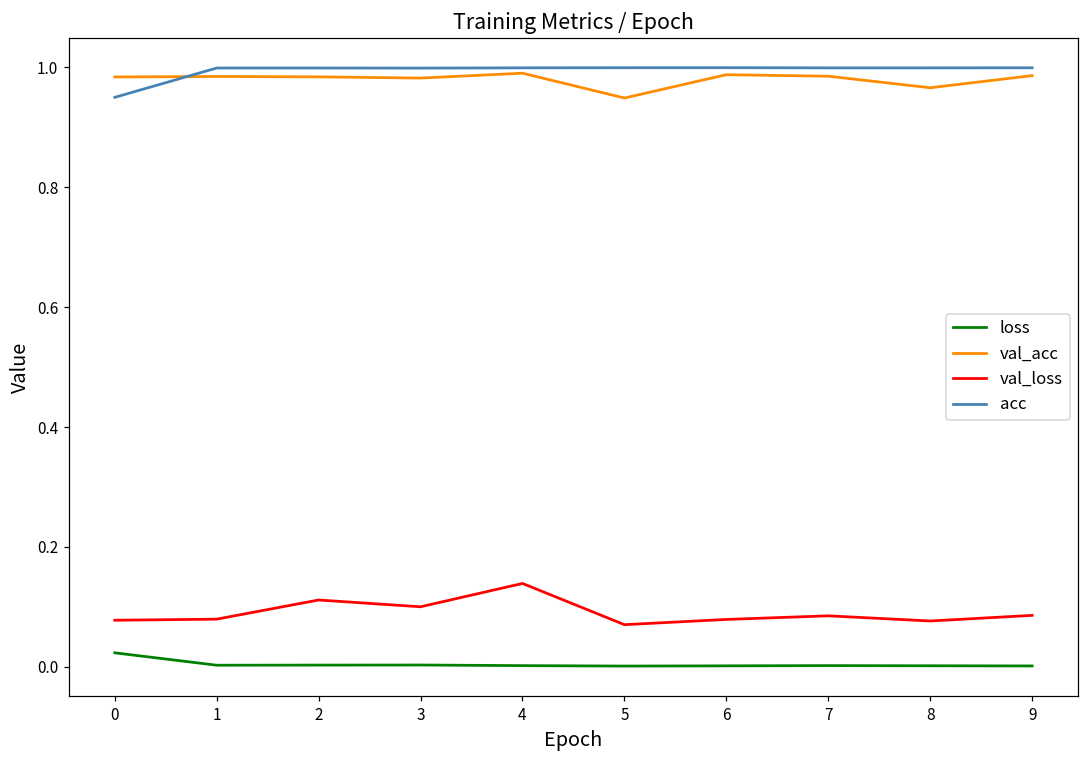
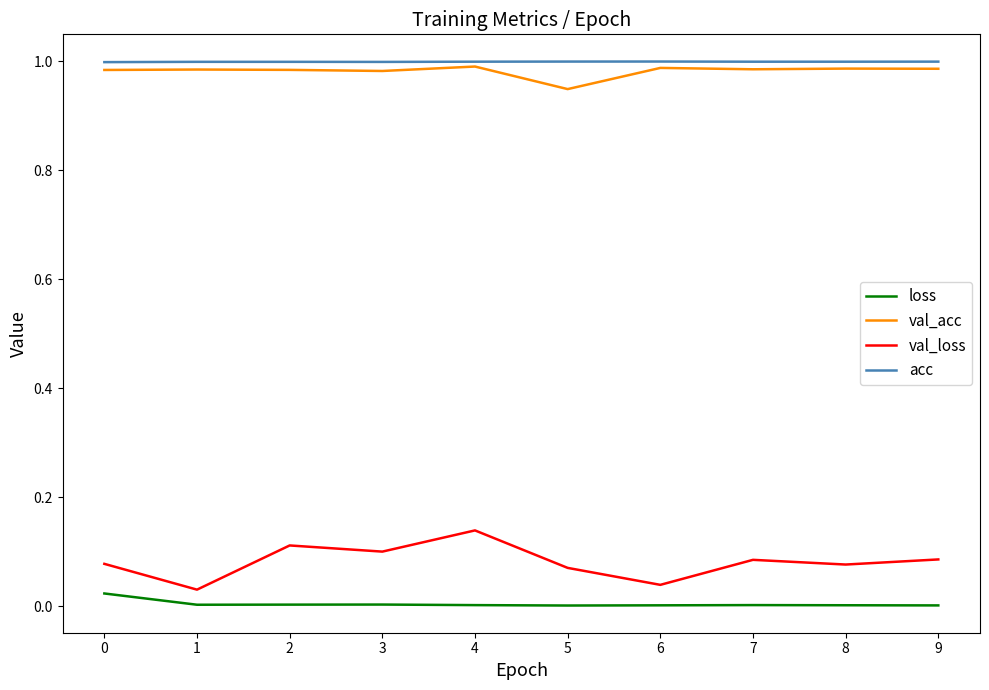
acc, 0: 0.95 -> 1.00
val_loss, 1: 0.08 -> 0.03
val_loss, 6: 0.08 -> 0.04
val_acc, 8: 0.97 -> 0.99
